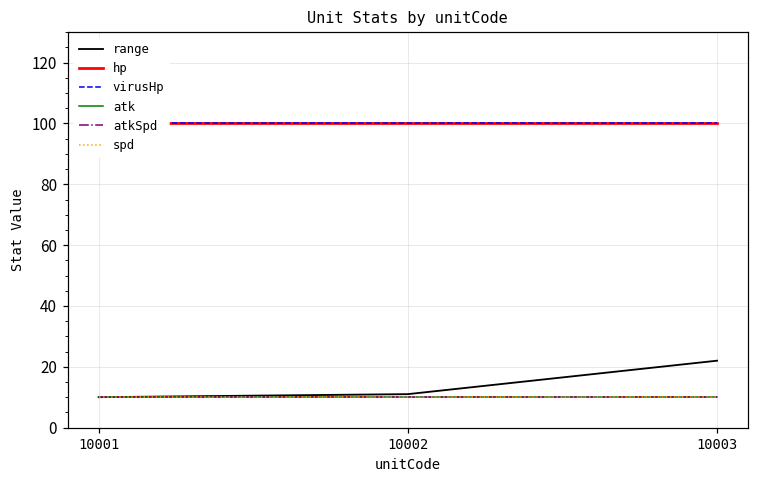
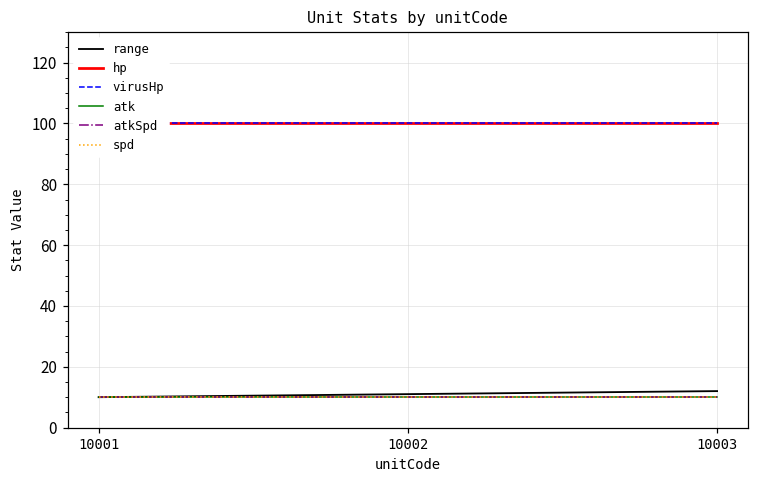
range, 10003: 22 -> 12
